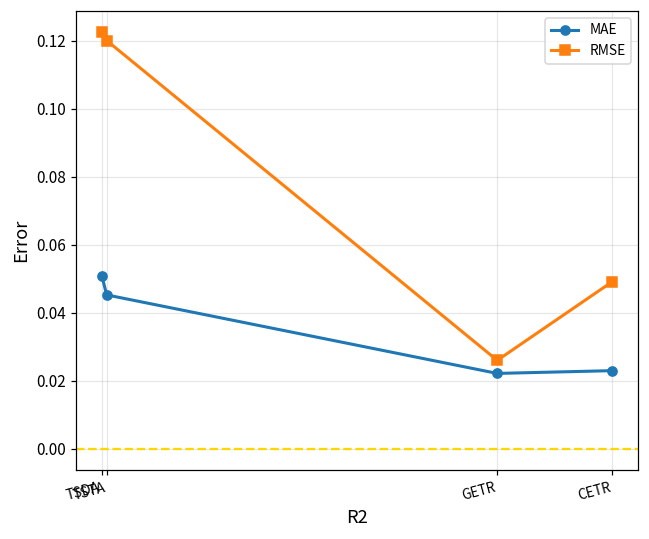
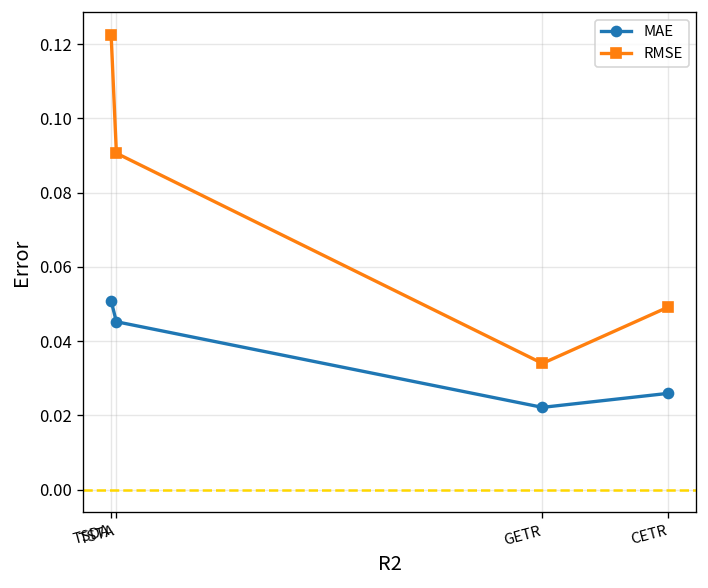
RMSE, TSTA: 0.120 -> 0.091
RMSE, GETR: 0.026 -> 0.034
MAE, CETR: 0.023 -> 0.026
